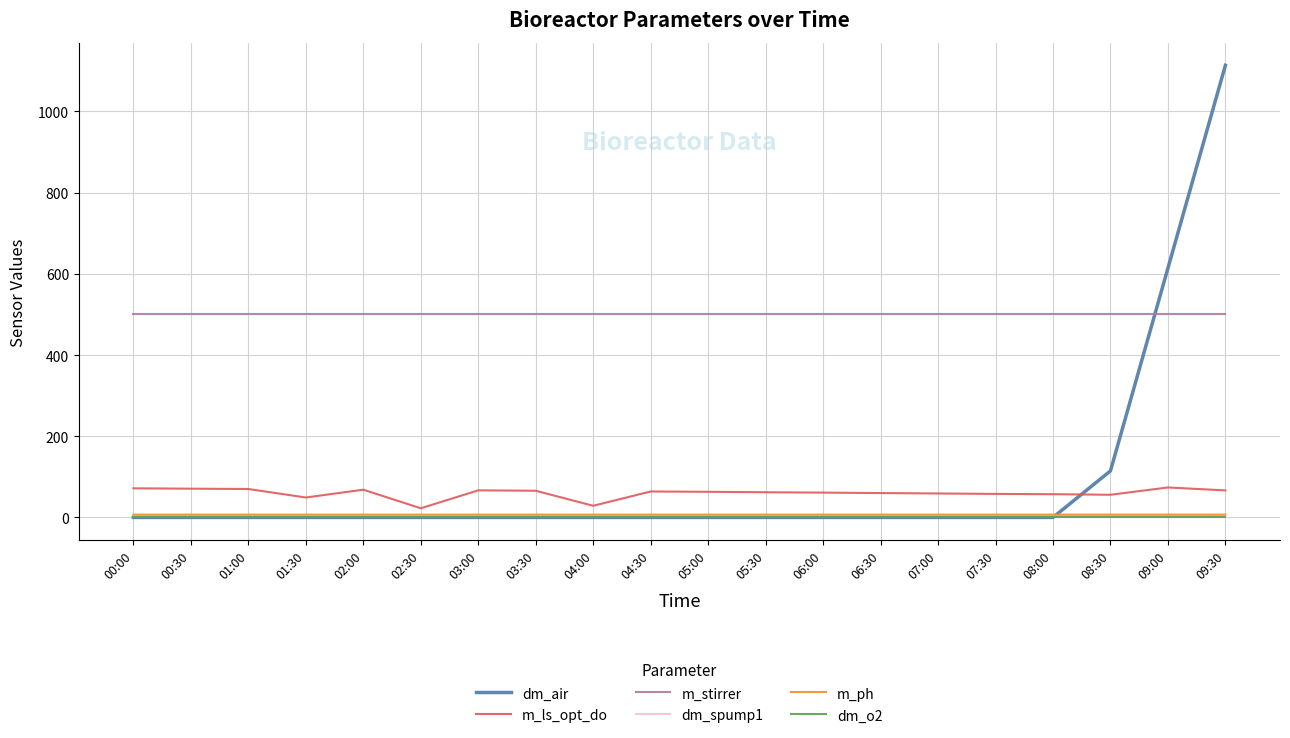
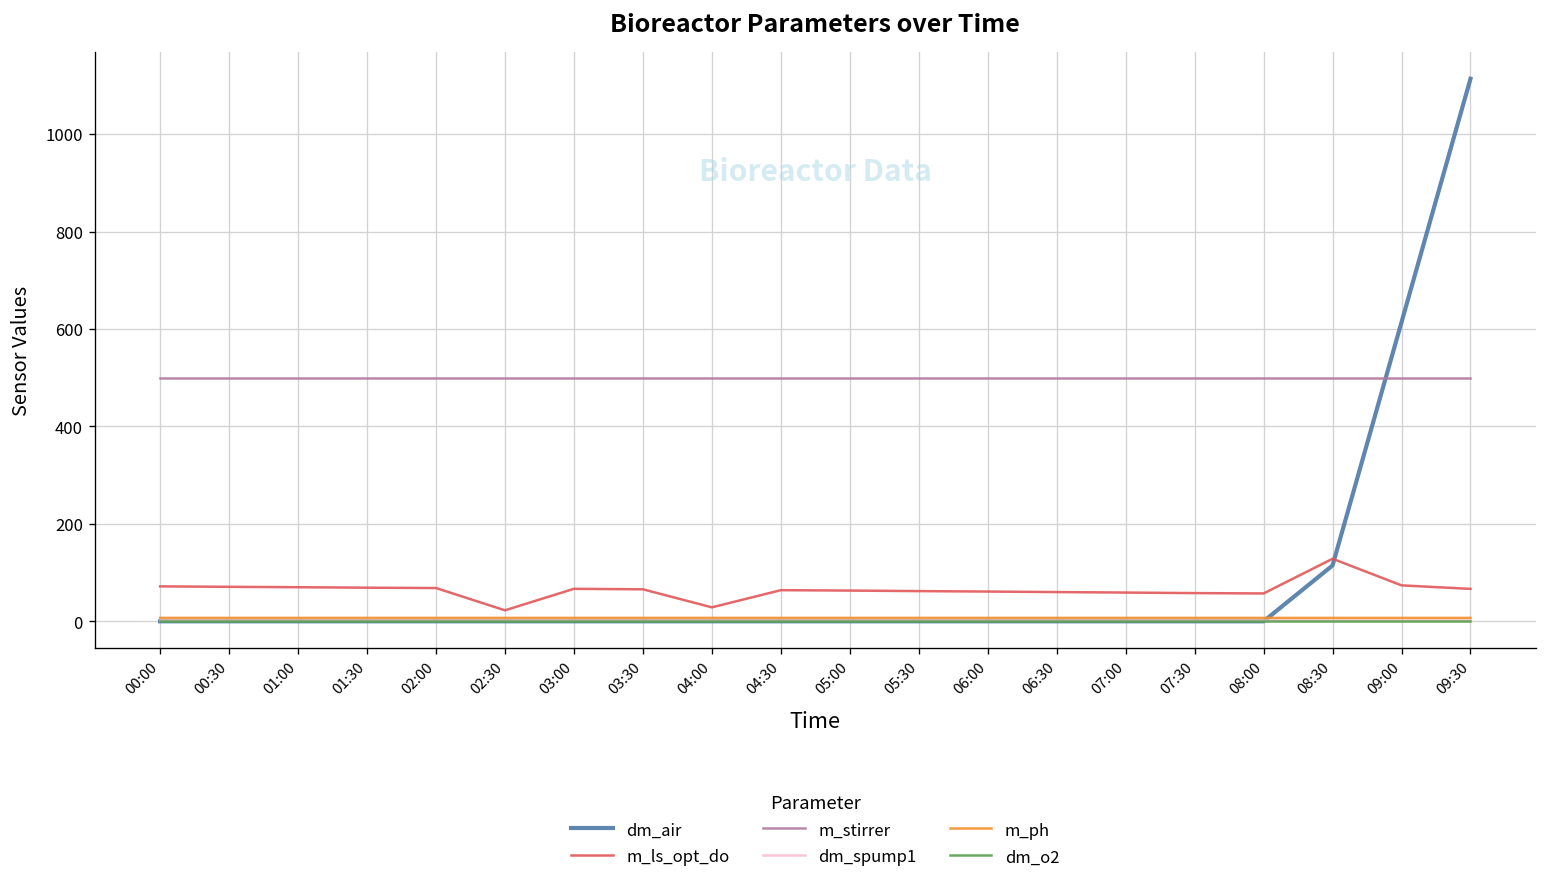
m_ls_opt_do, 01:30: 50 -> 70
m_ls_opt_do, 08:30: 60 -> 130
